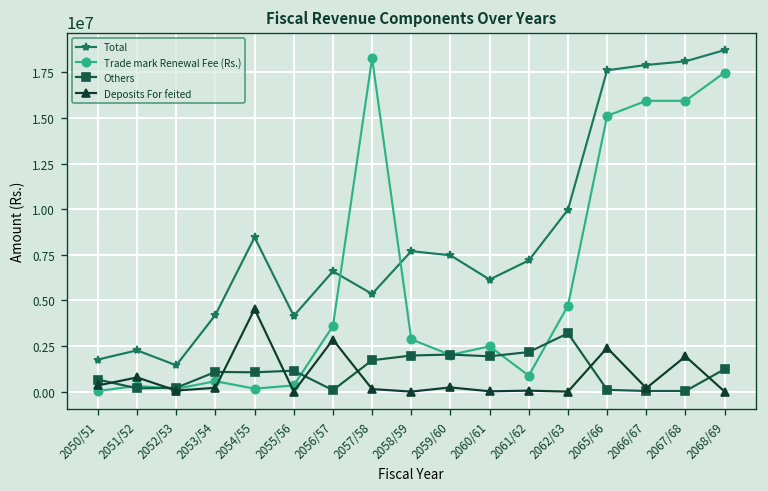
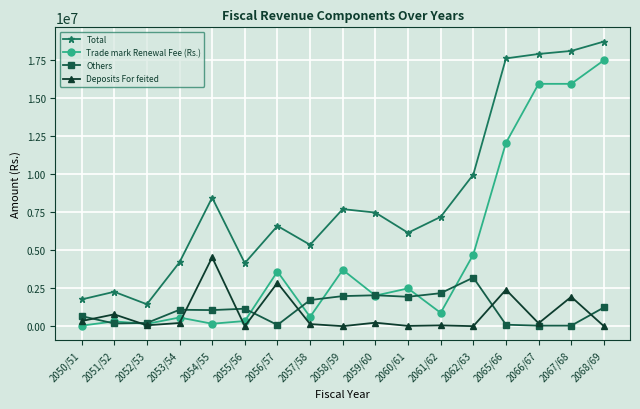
Trade mark Renewal Fee (Rs.), 2057/58: 18300000 -> 600000
Trade mark Renewal Fee (Rs.), 2058/59: 2900000 -> 3700000
Trade mark Renewal Fee (Rs.), 2065/66: 15100000 -> 12100000
